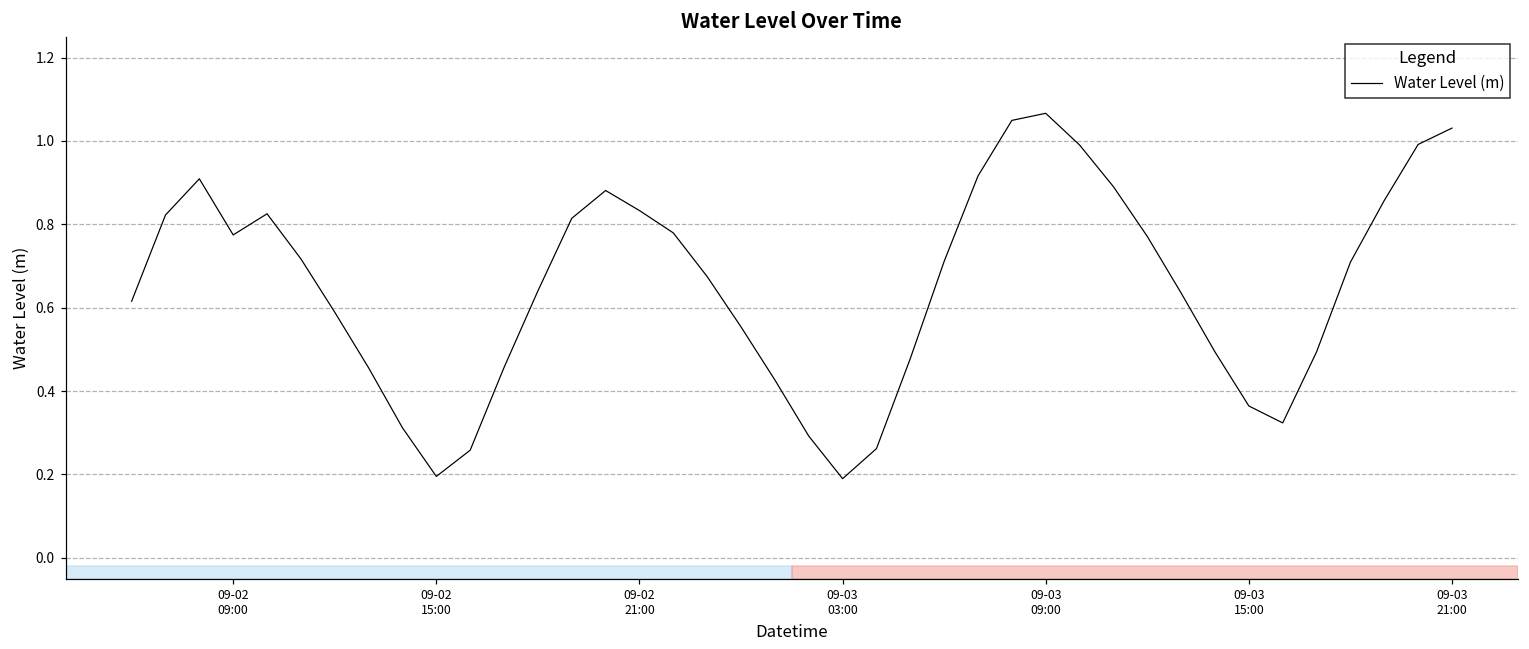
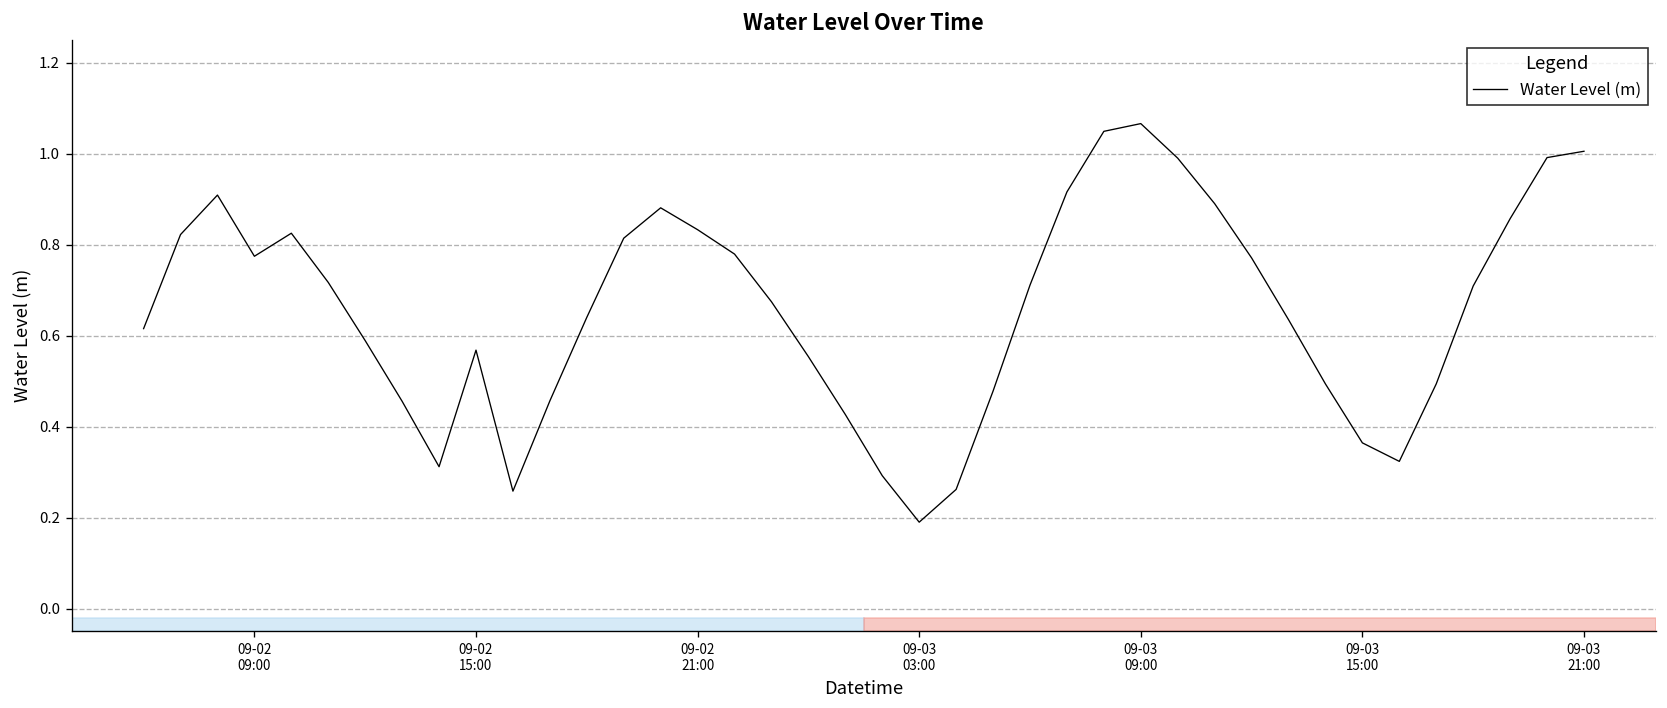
09-02 15:00: 0.20 -> 0.57
09-03 21:00: 1.03 -> 1.01
